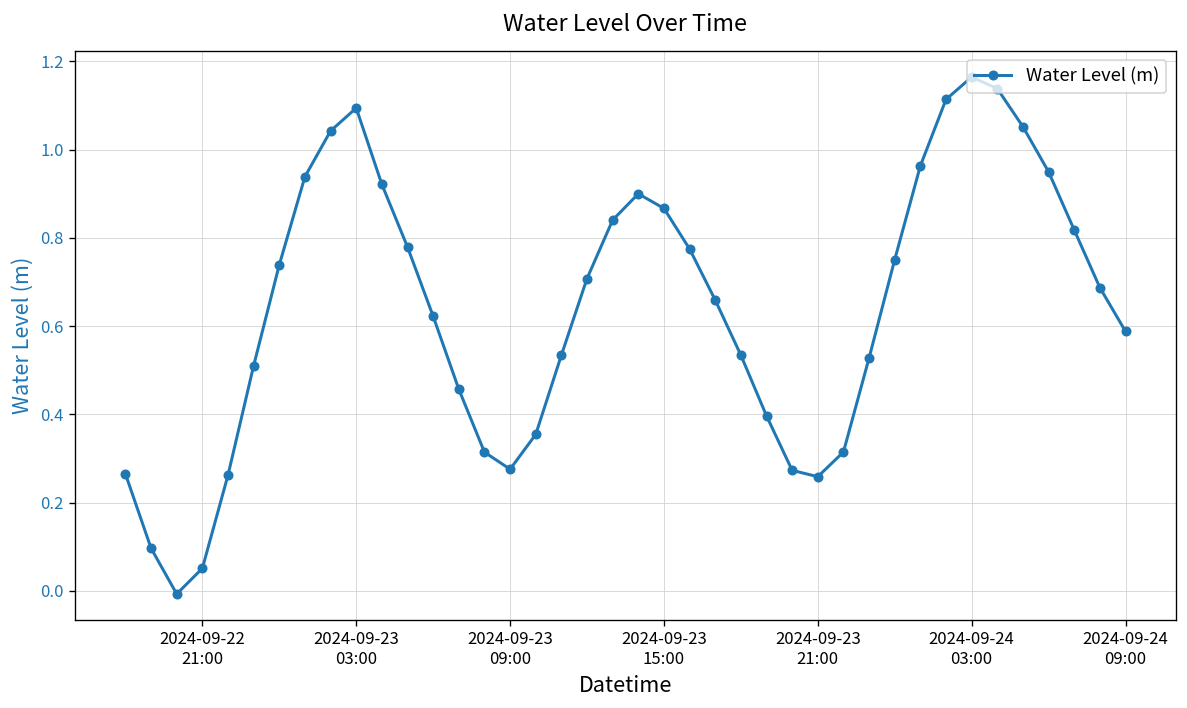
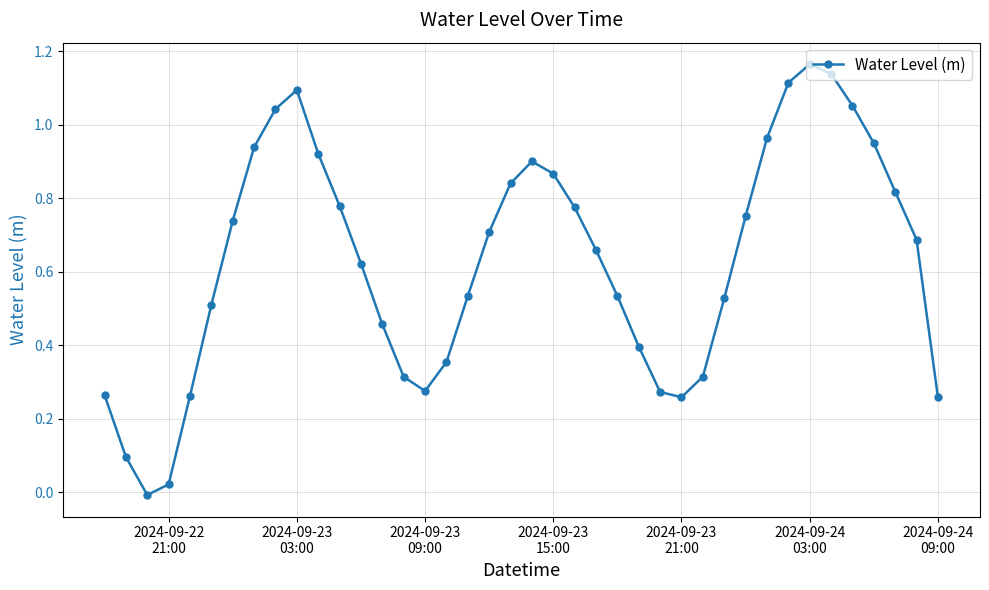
2024-09-22 21:00: 0.05 -> 0.02
2024-09-24 09:00: 0.59 -> 0.26
